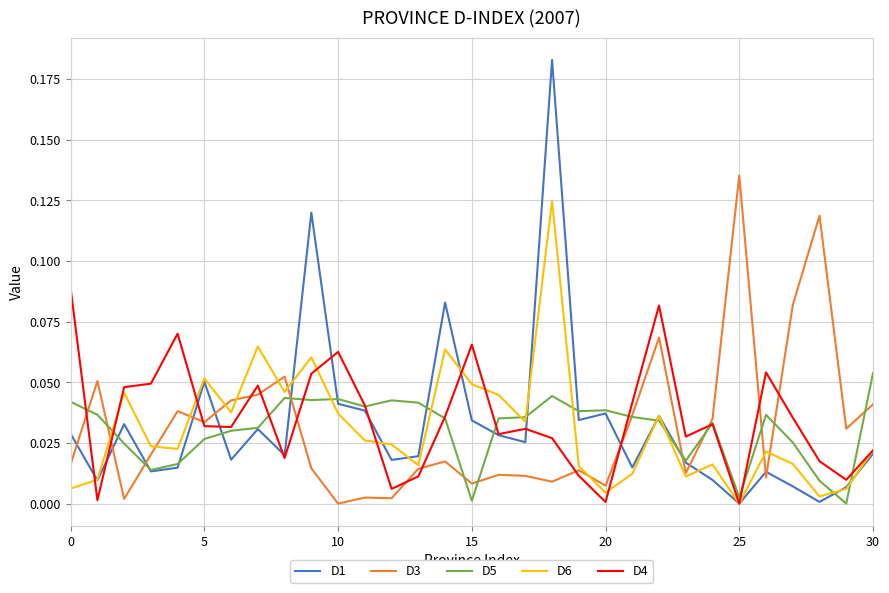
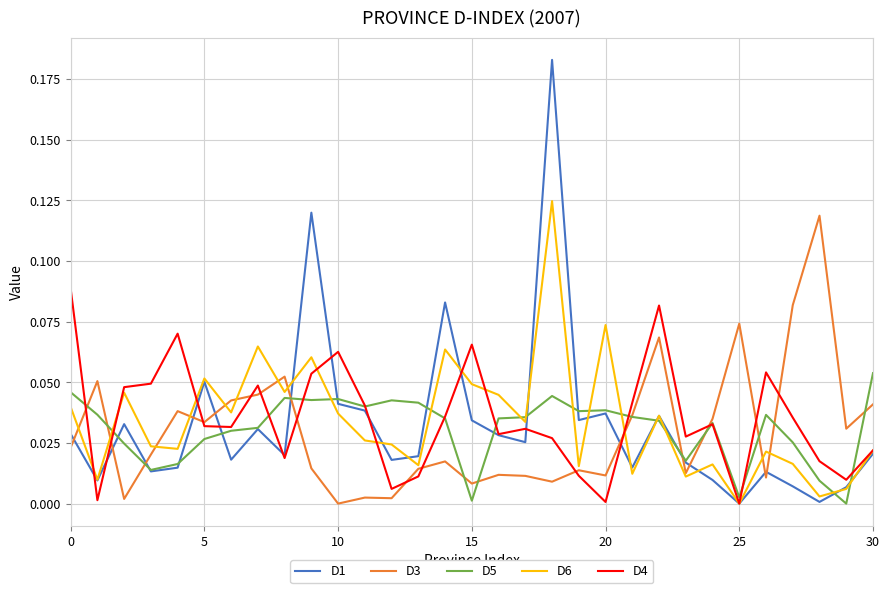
D3, 0: 0.016 -> 0.023
D5, 0: 0.042 -> 0.046
D6, 0: 0.006 -> 0.040
D3, 20: 0.007 -> 0.012
D6, 20: 0.005 -> 0.074
D3, 25: 0.135 -> 0.074
